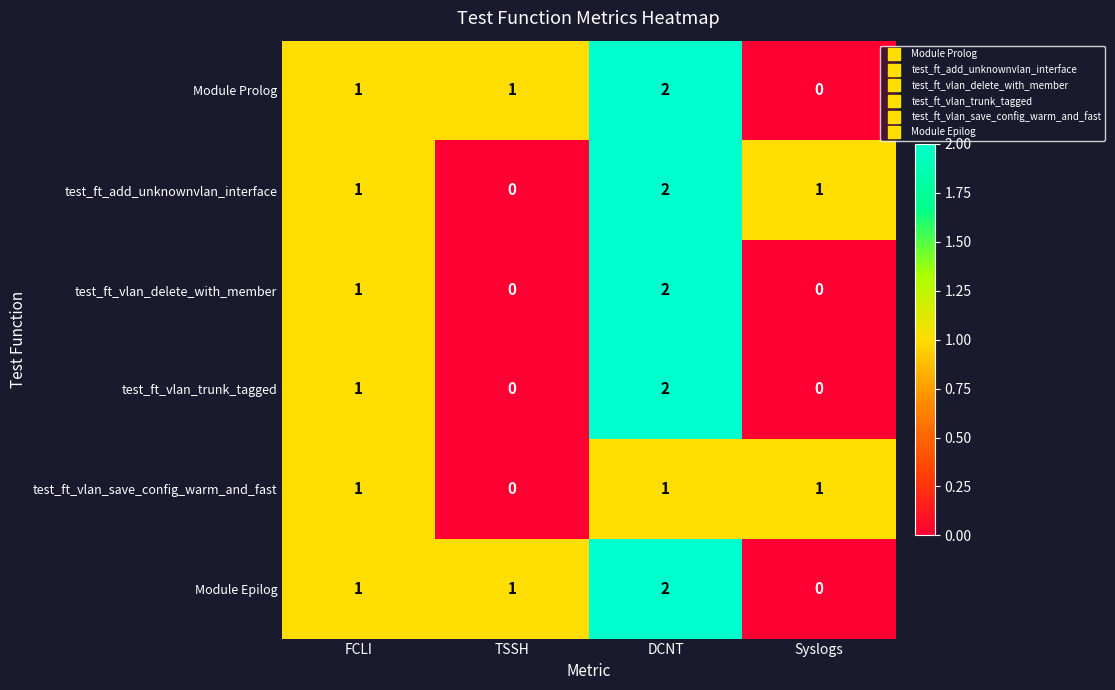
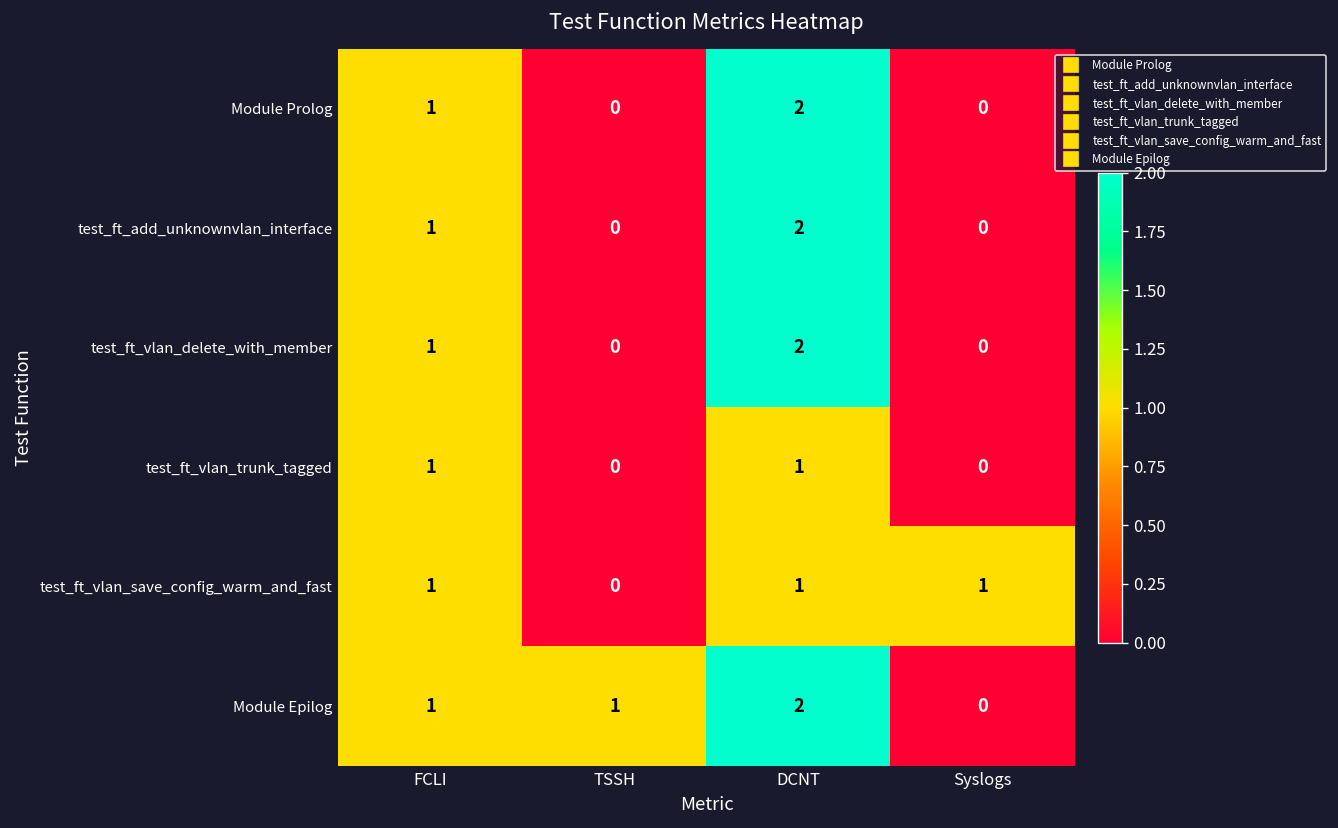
Module Prolog, TSSH: 1 -> 0
test_ft_add_unknownvlan_interface, Syslogs: 1 -> 0
test_ft_vlan_trunk_tagged, DCNT: 2 -> 1
